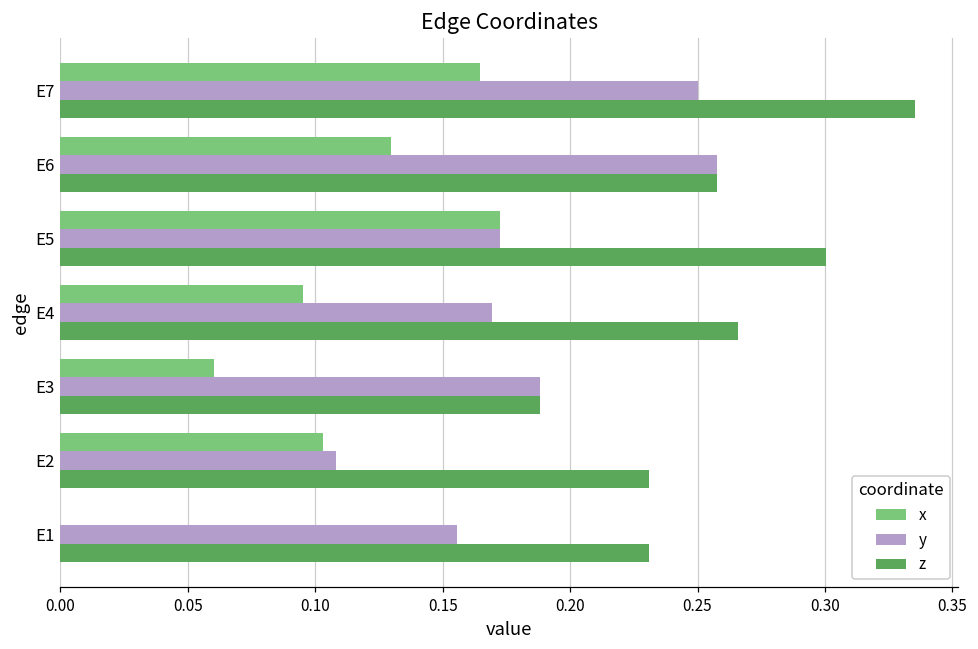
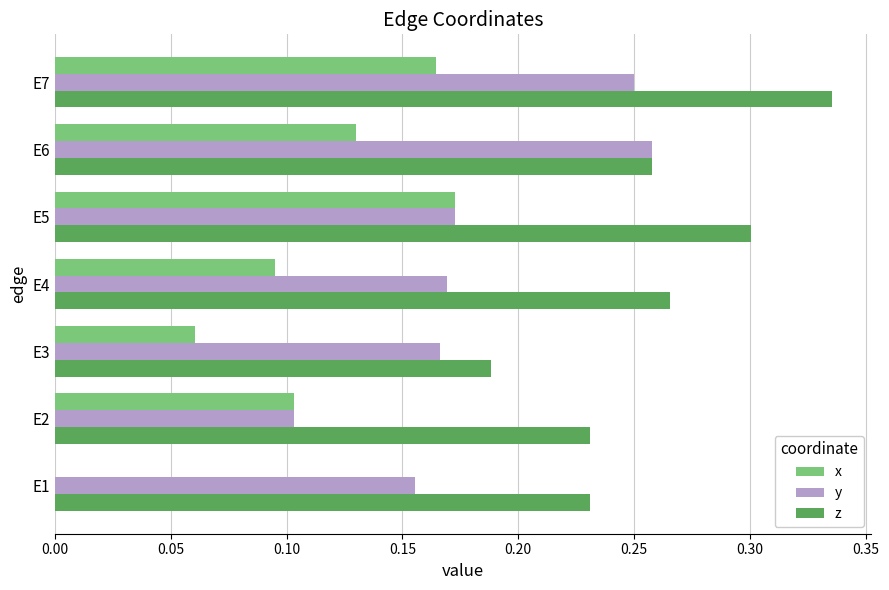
y, E3: 0.188 -> 0.166
y, E2: 0.108 -> 0.103
